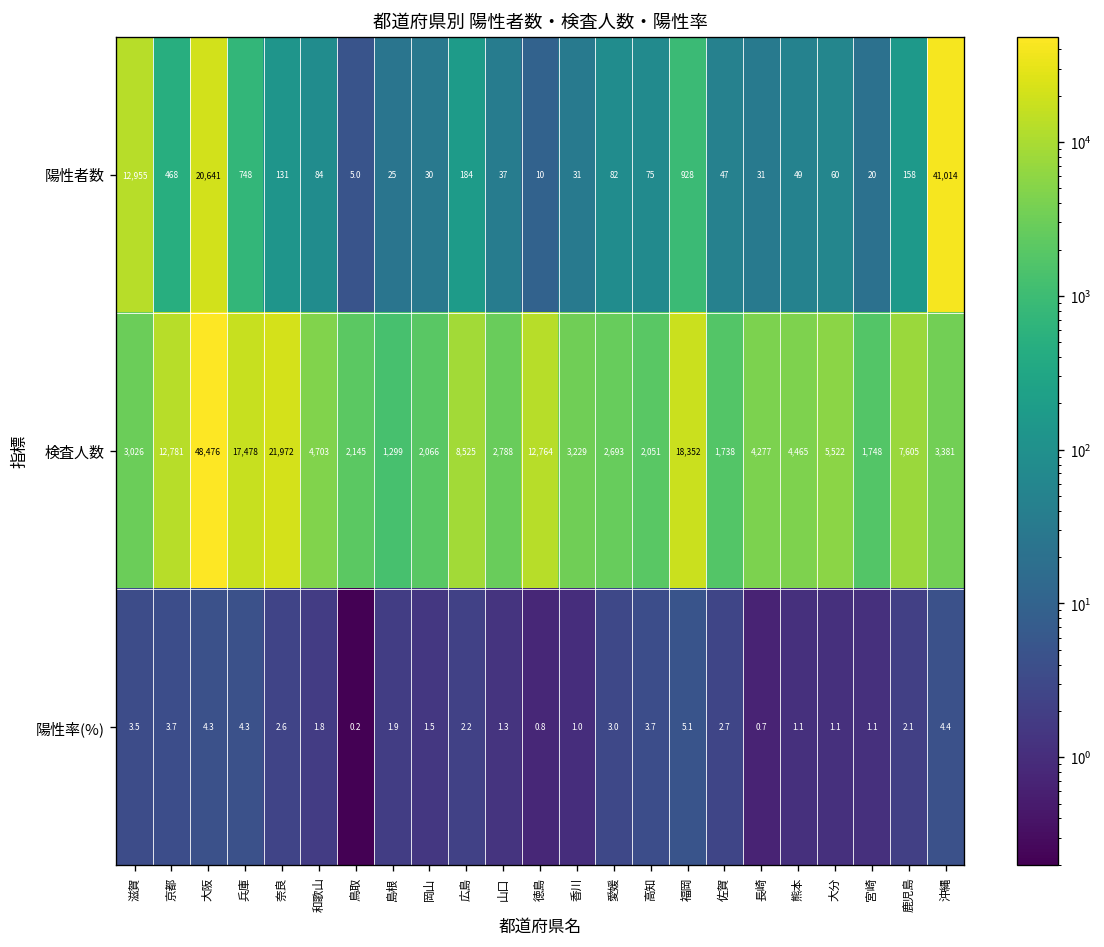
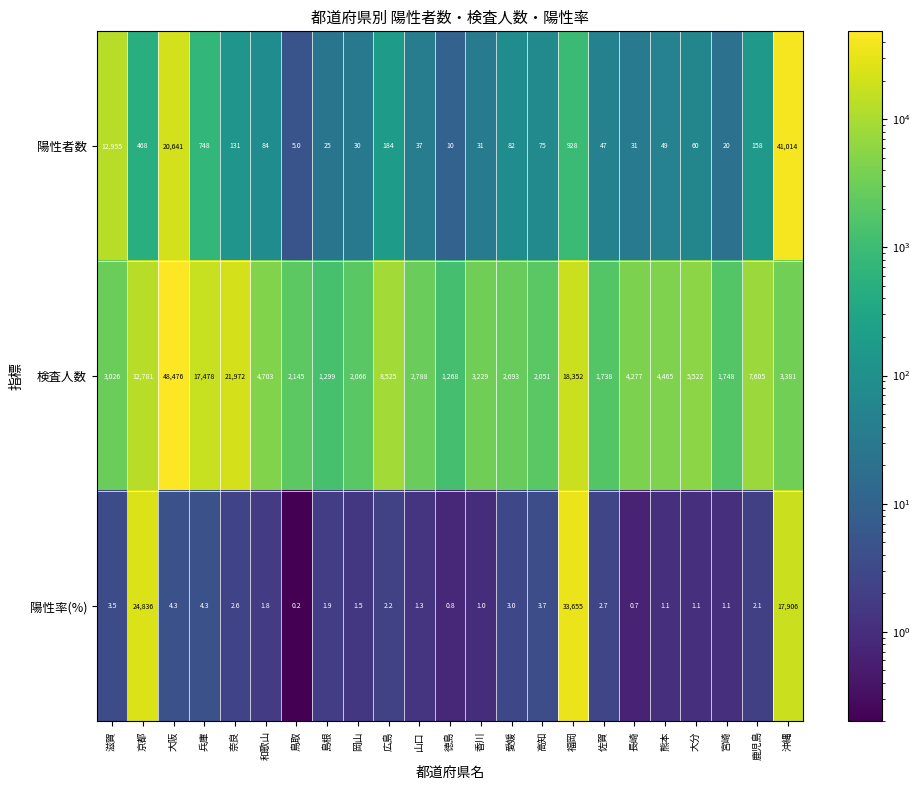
検査人数, 徳島: 12,764 -> 1,268
陽性率(%), 京都: 3.7 -> 24,836
陽性率(%), 福岡: 5.1 -> 33,655
陽性率(%), 沖縄: 4.4 -> 17,906
